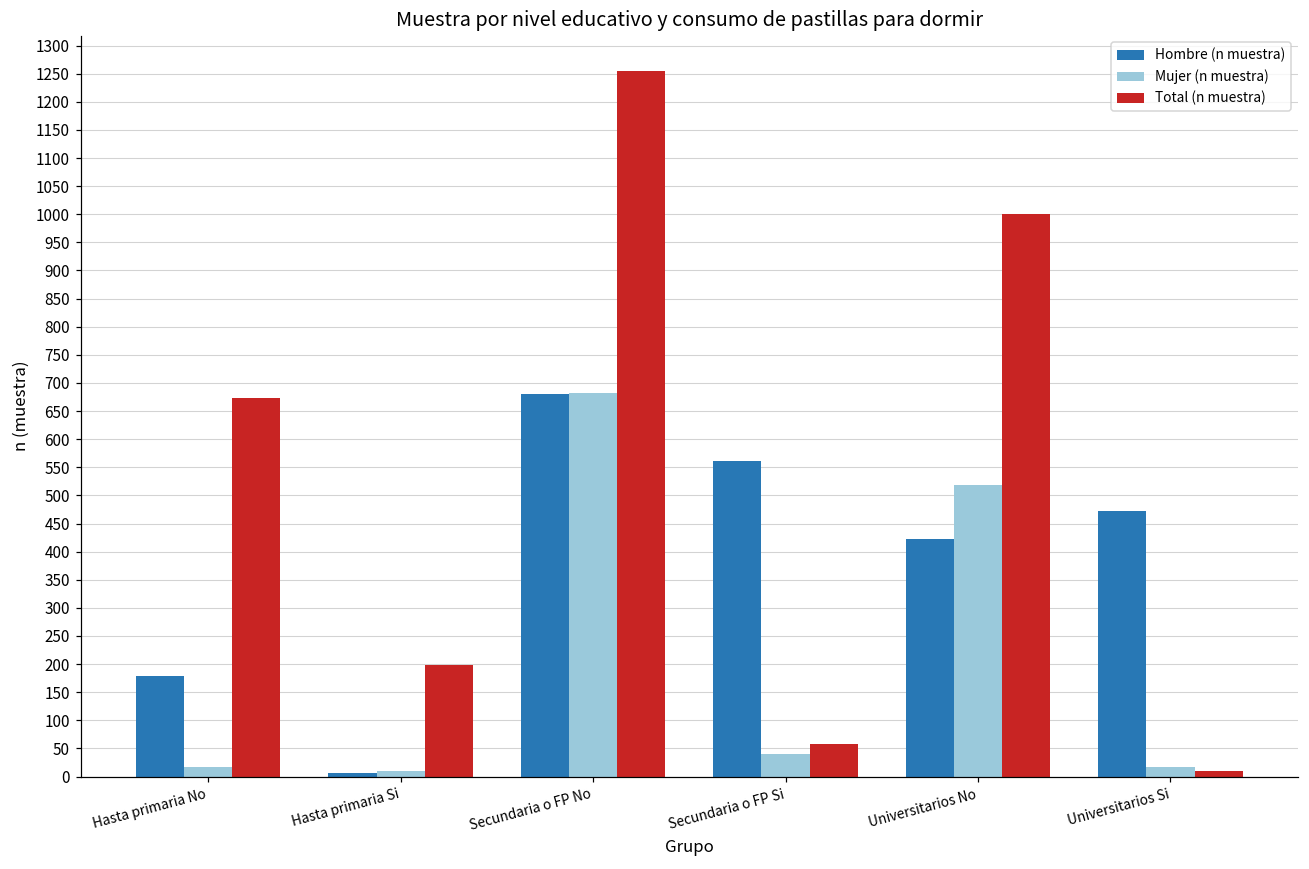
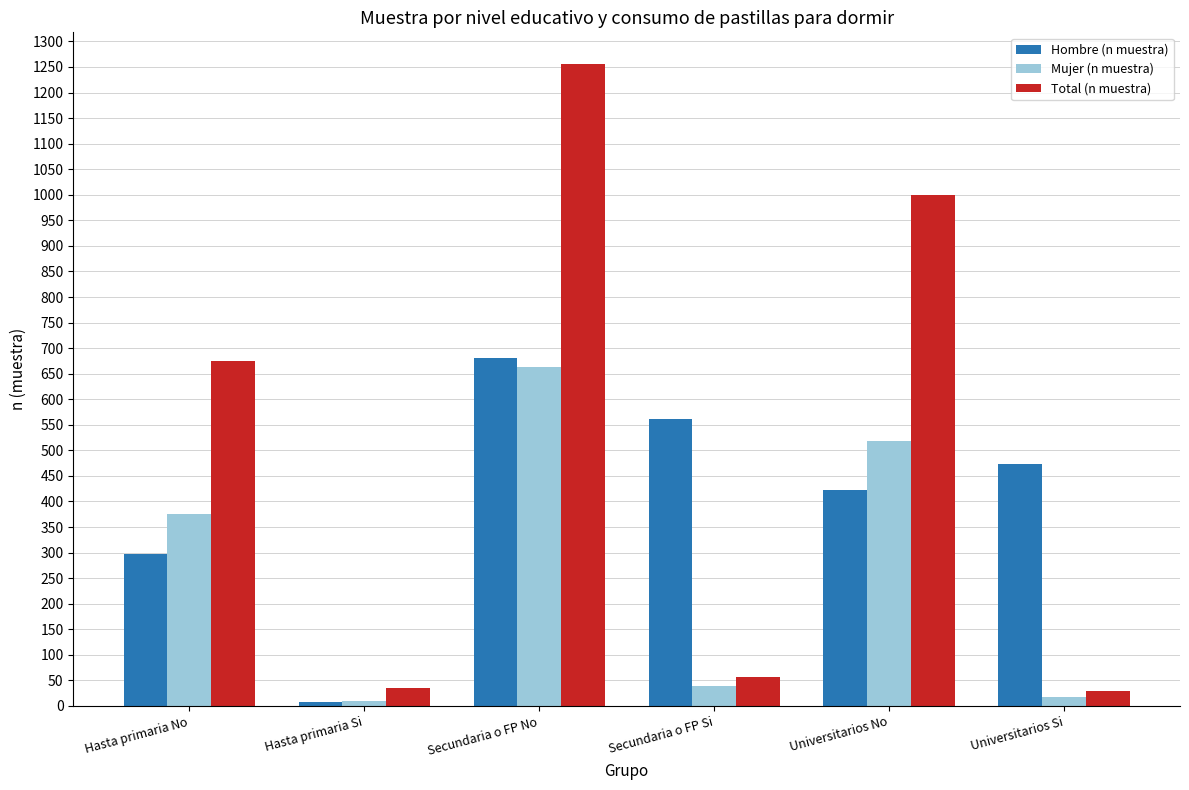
Hombre (n muestra), Hasta primaria No: 180 -> 300
Mujer (n muestra), Hasta primaria No: 20 -> 380
Total (n muestra), Hasta primaria Si: 200 -> 40
Mujer (n muestra), Secundaria o FP No: 680 -> 660
Total (n muestra), Universitarios Si: 10 -> 30
